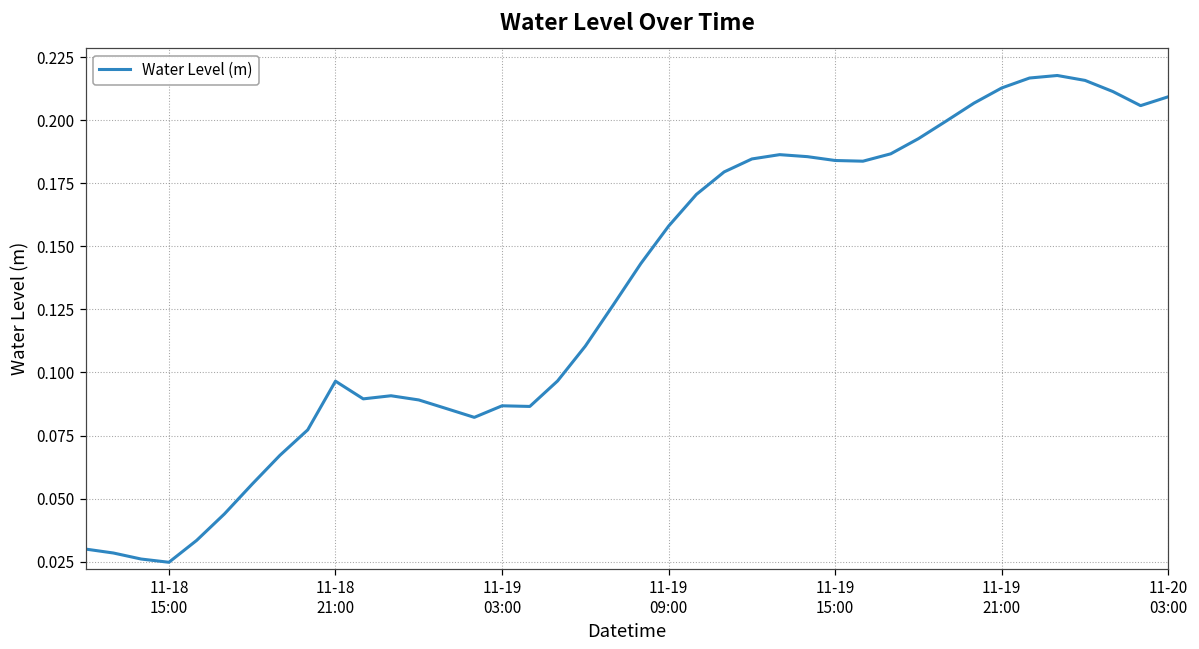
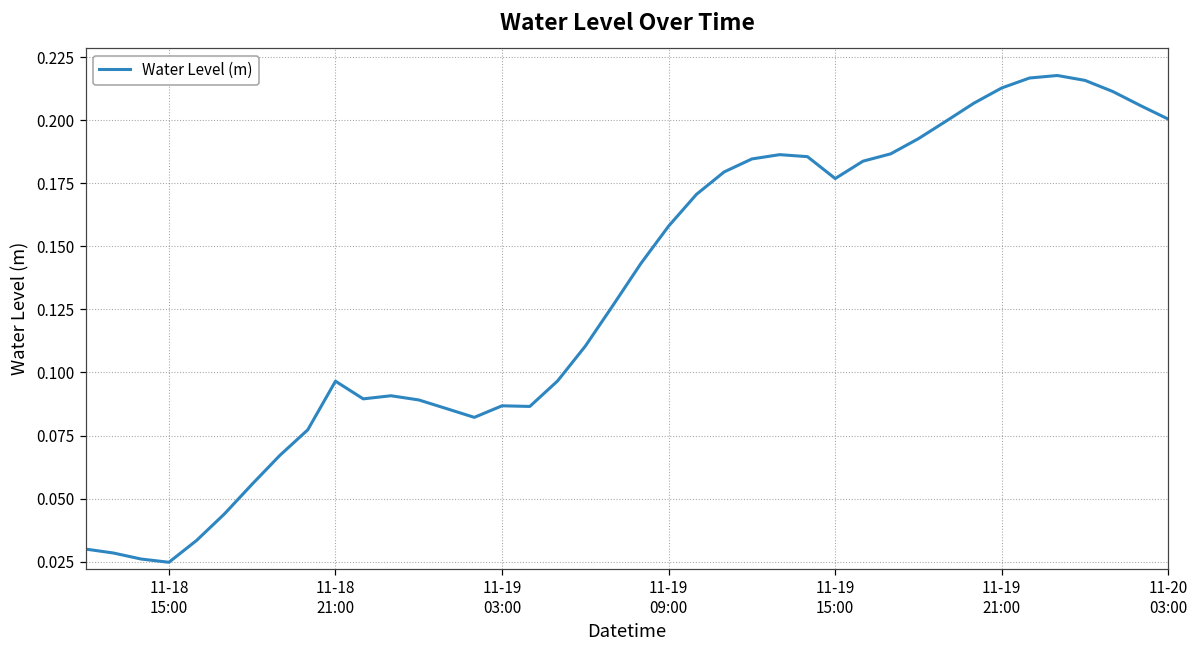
11-19 15:00: 0.184 -> 0.177
11-20 03:00: 0.209 -> 0.200
